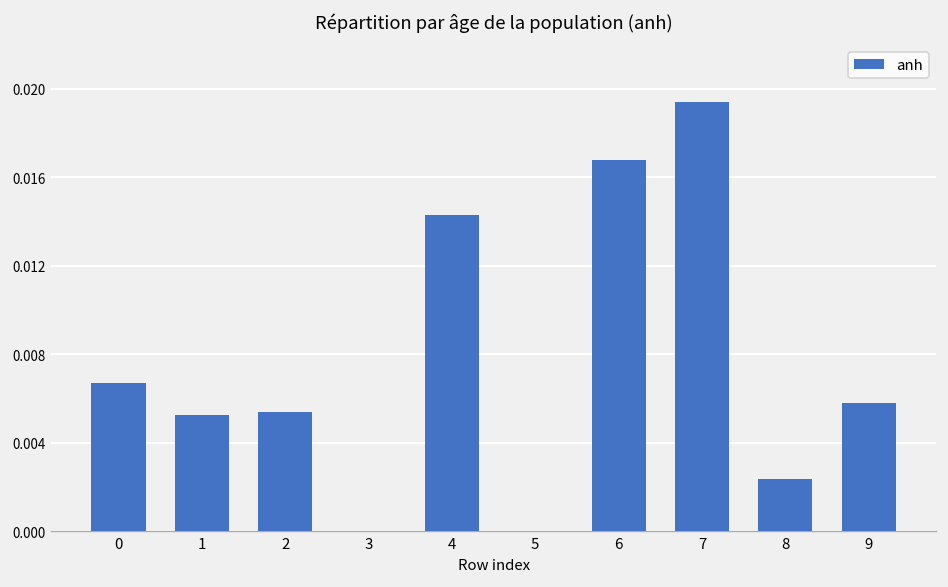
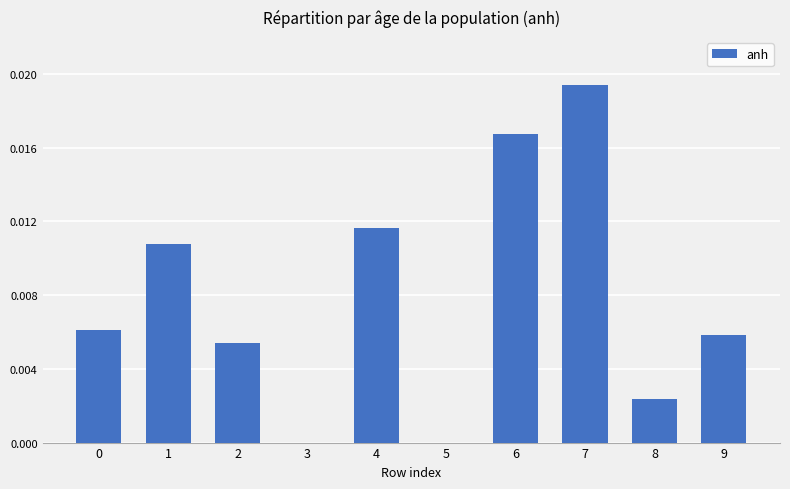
0: 0.0067 -> 0.0061
1: 0.0052 -> 0.0108
4: 0.0143 -> 0.0116
